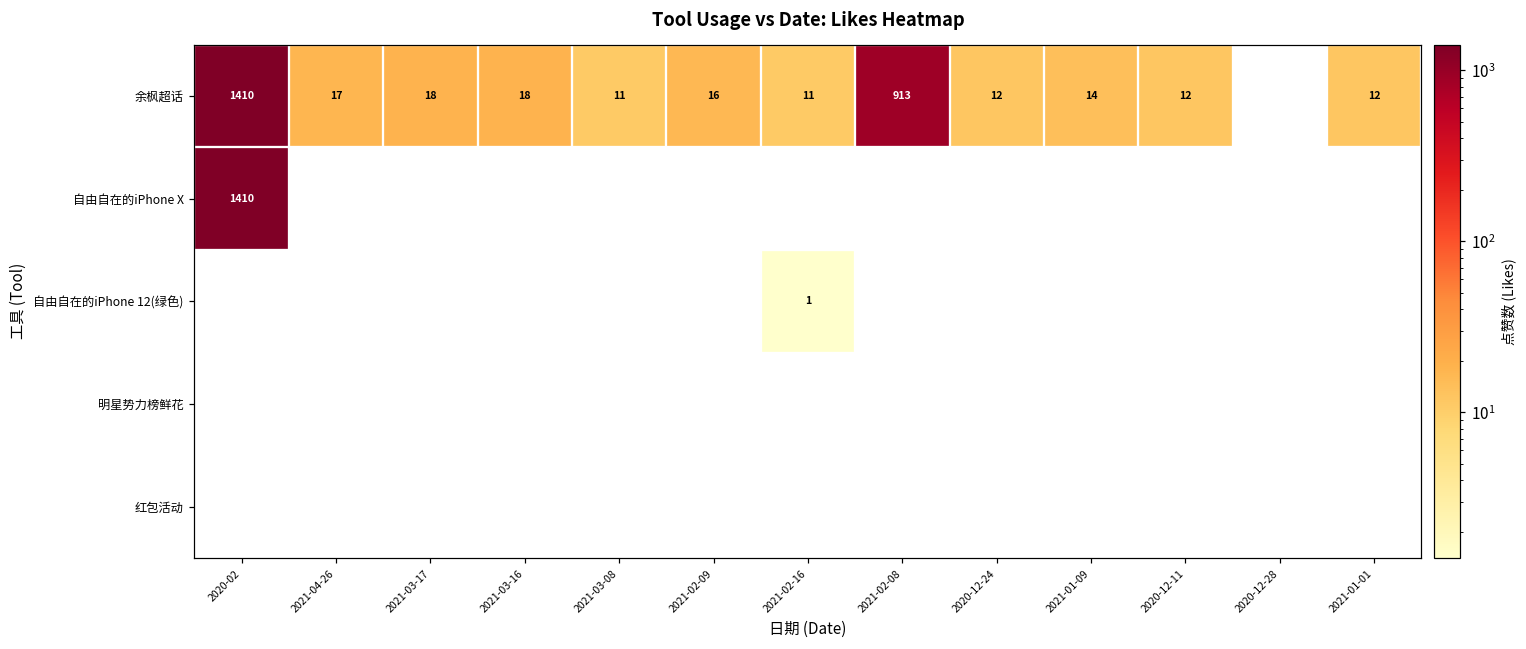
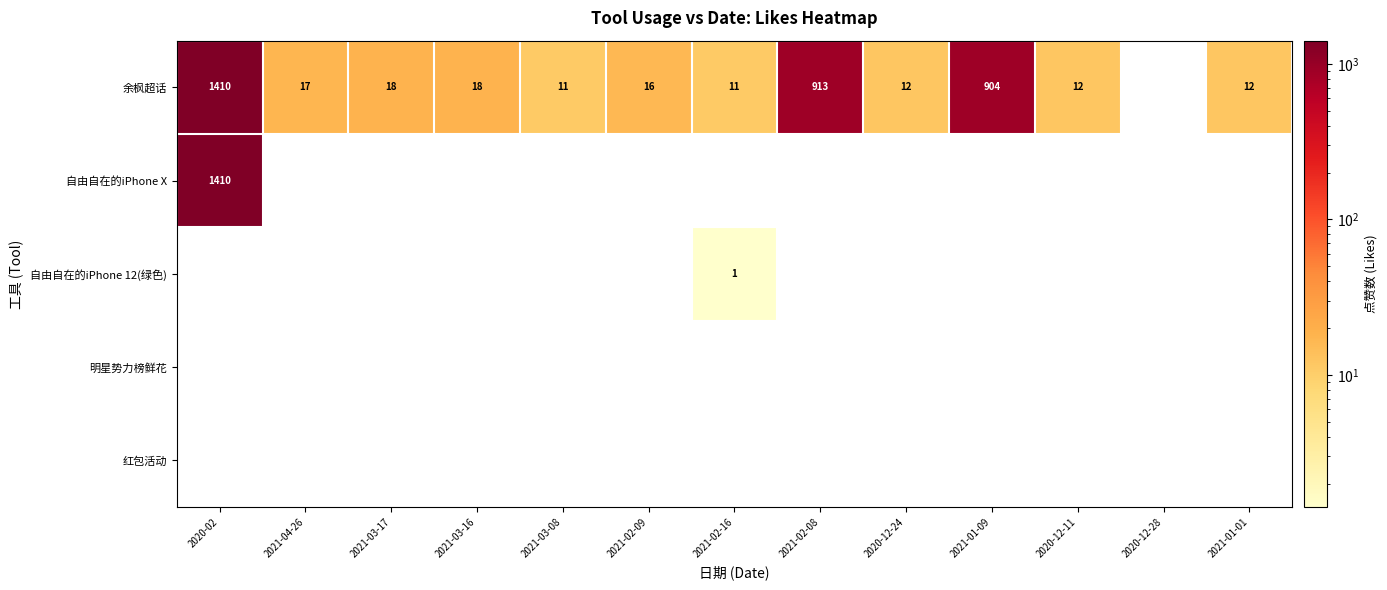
余枫超话, 2021-01-09: 14 -> 904
